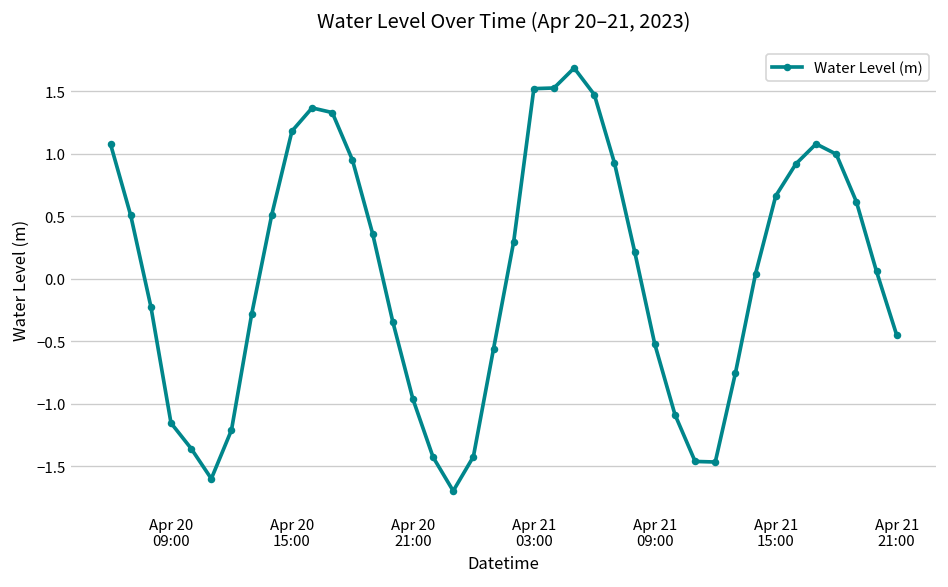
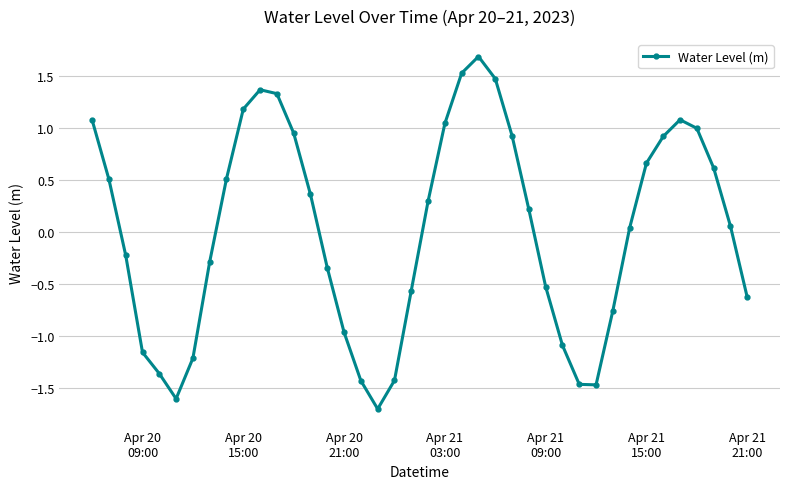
Apr 21 03:00: 1.52 -> 1.04
Apr 21 21:00: -0.45 -> -0.63
